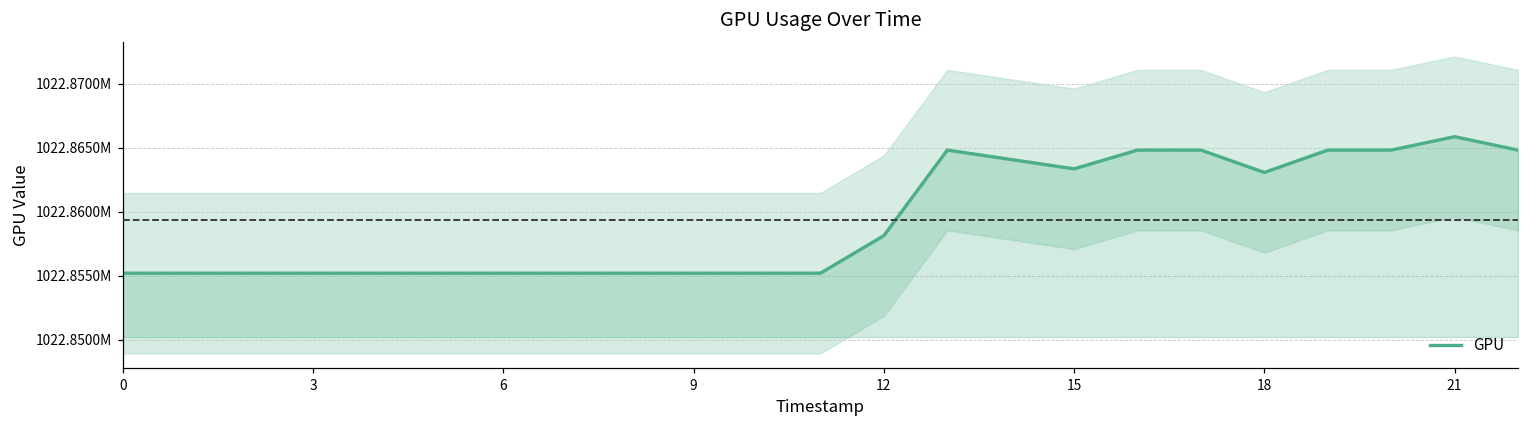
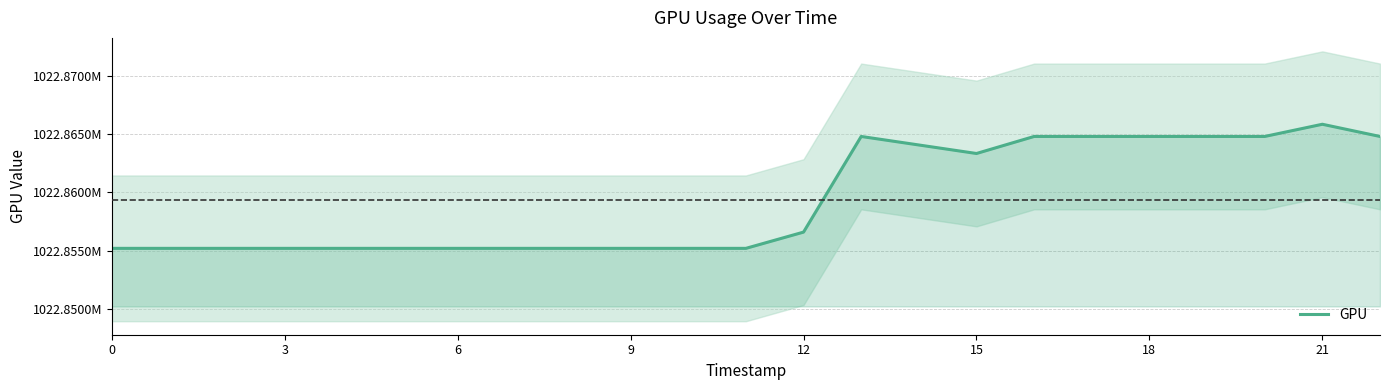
GPU, 12: 1022858100 -> 1022856600
GPU, 18: 1022863100 -> 1022864800
